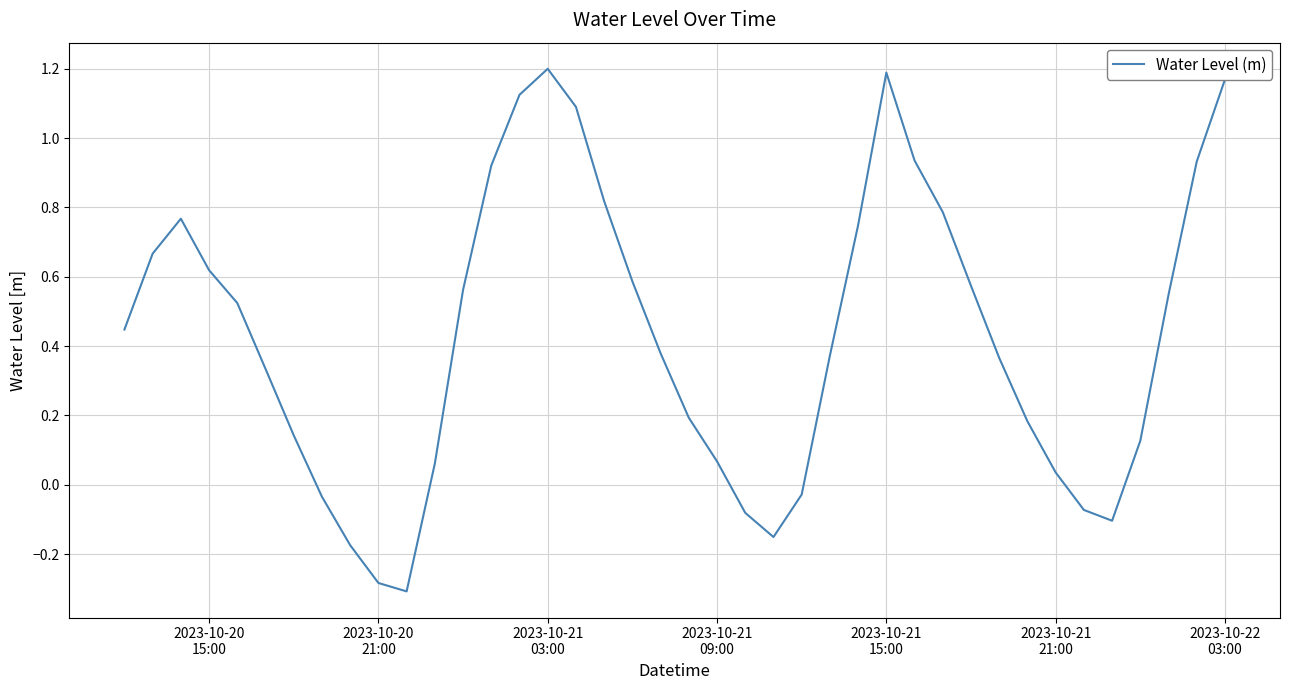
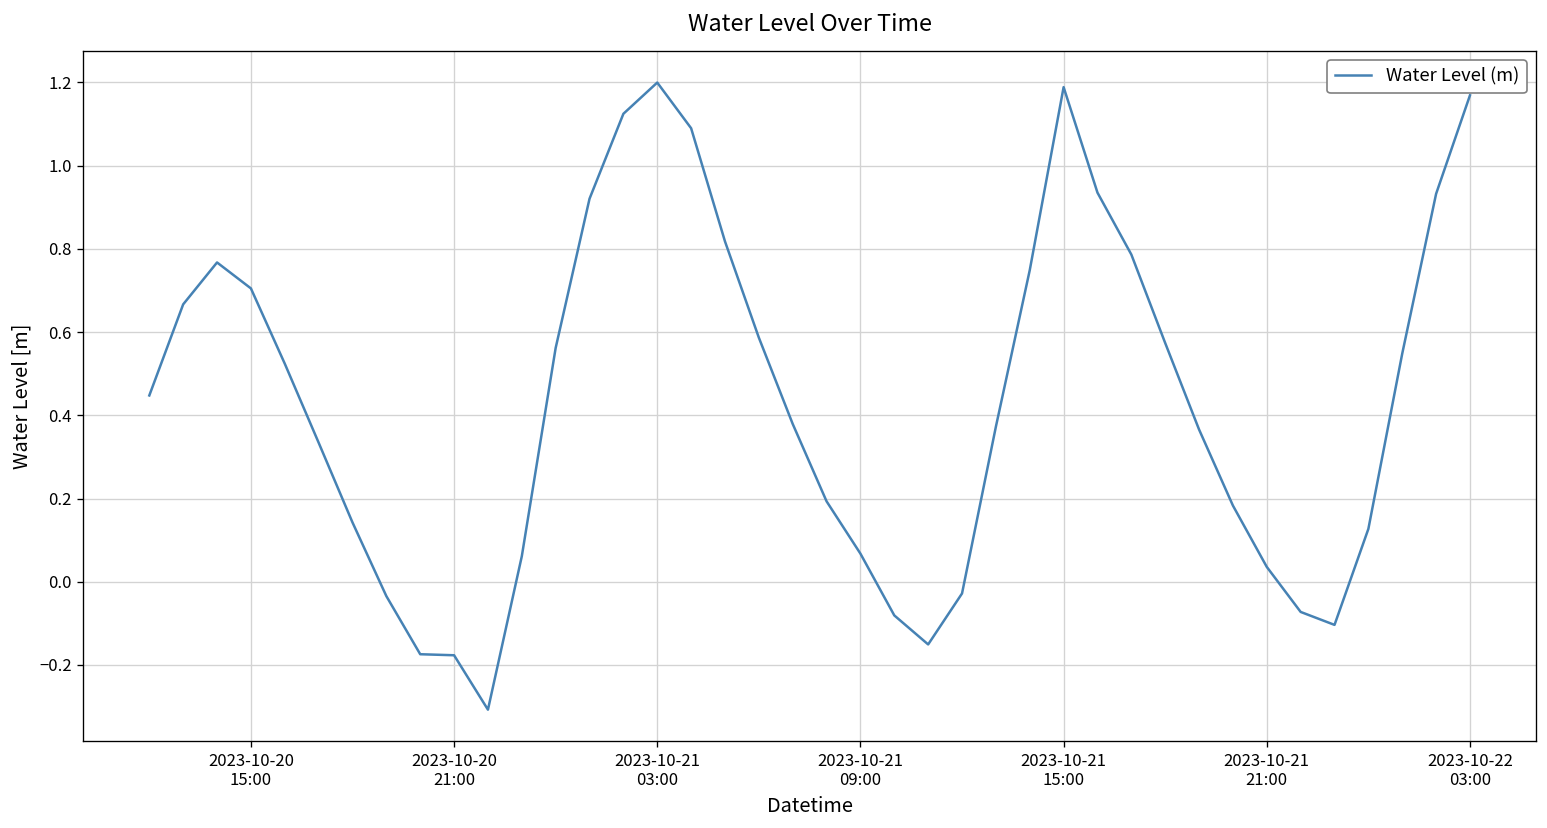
2023-10-20 15:00: 0.62 -> 0.70
2023-10-20 21:00: -0.28 -> -0.18
